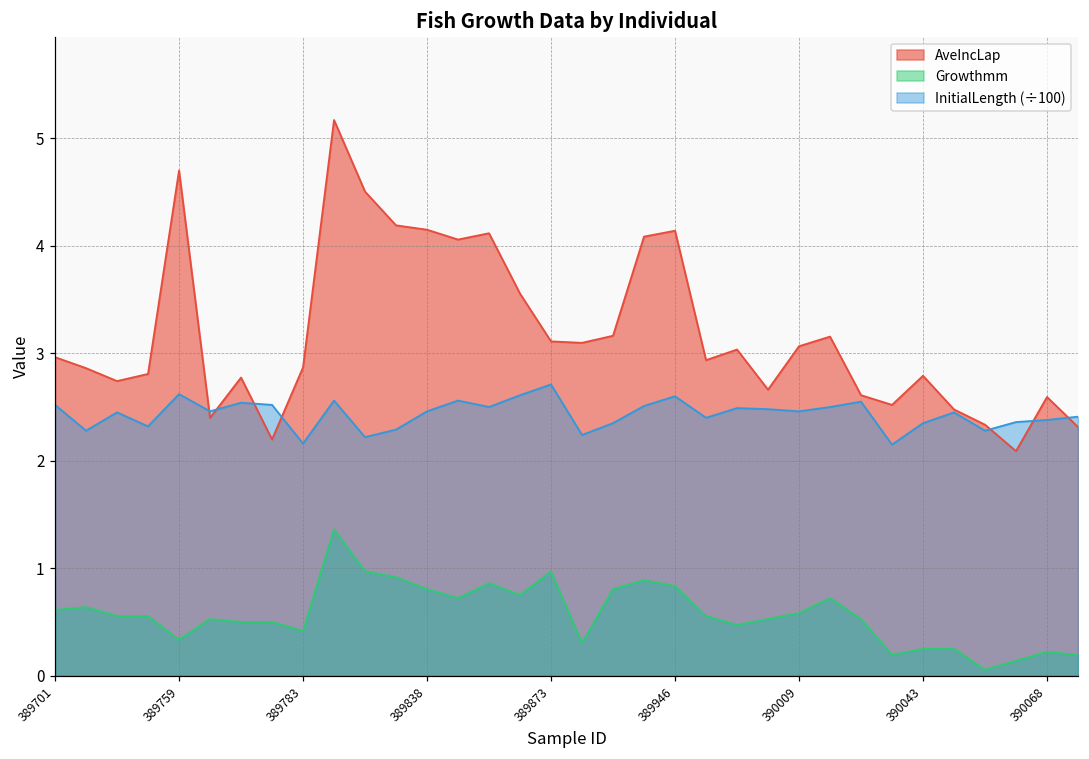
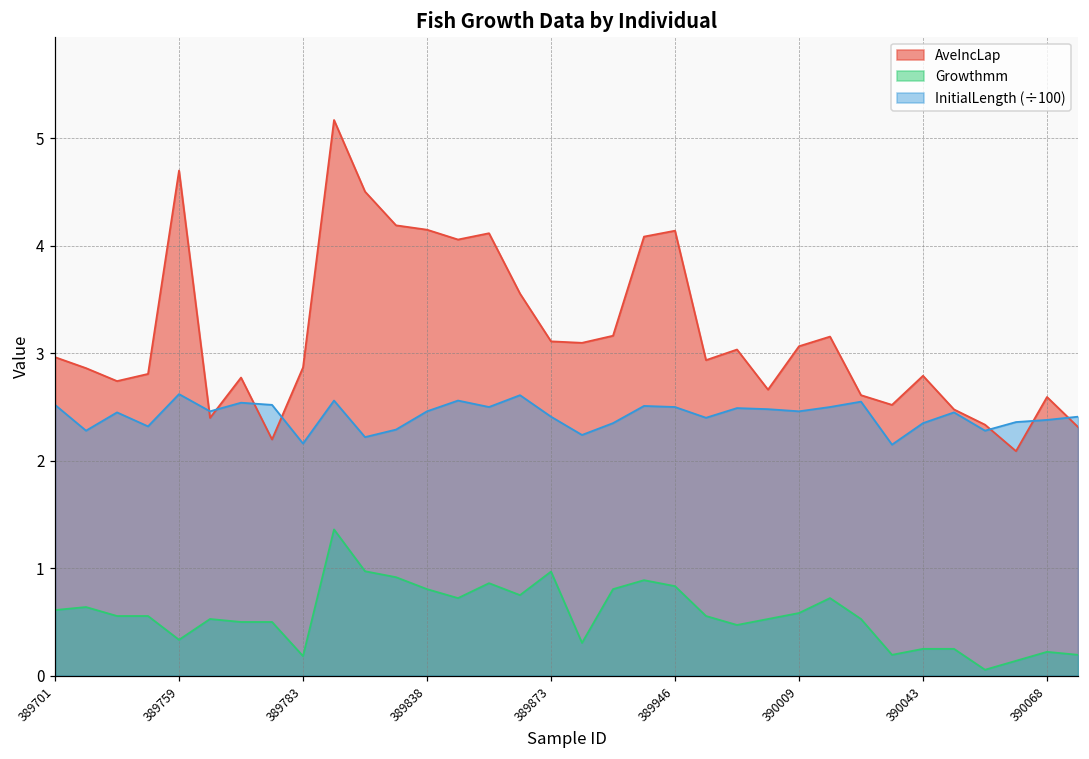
Growthmm, 389783: 0.4 -> 0.2
InitialLength (÷100), 389873: 2.7 -> 2.4
InitialLength (÷100), 389946: 2.6 -> 2.5
